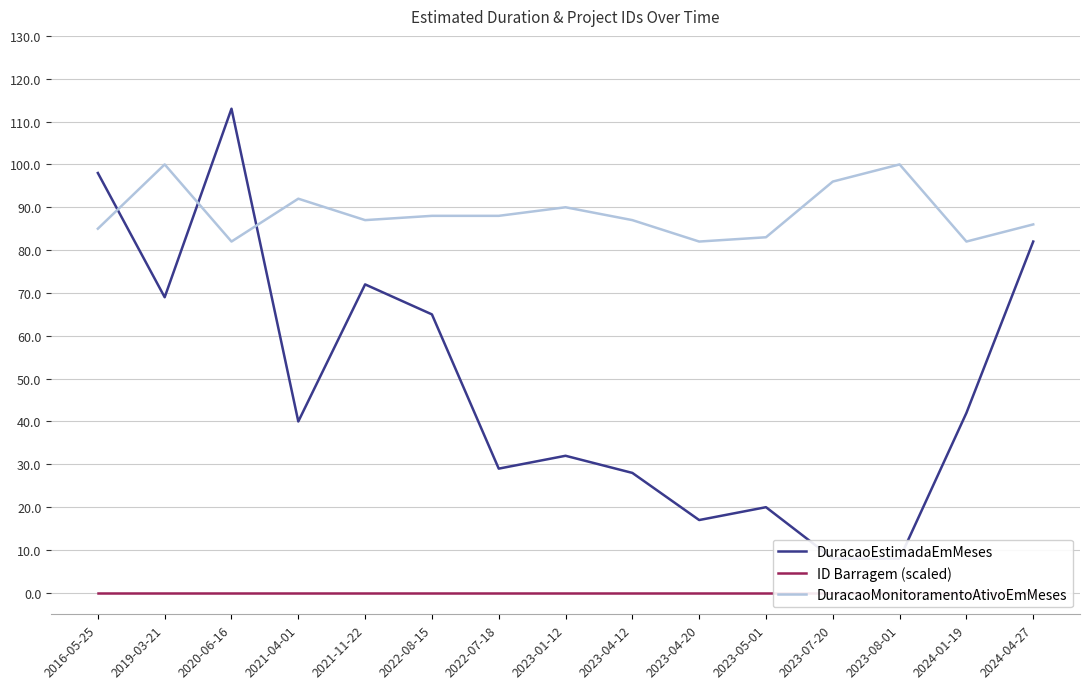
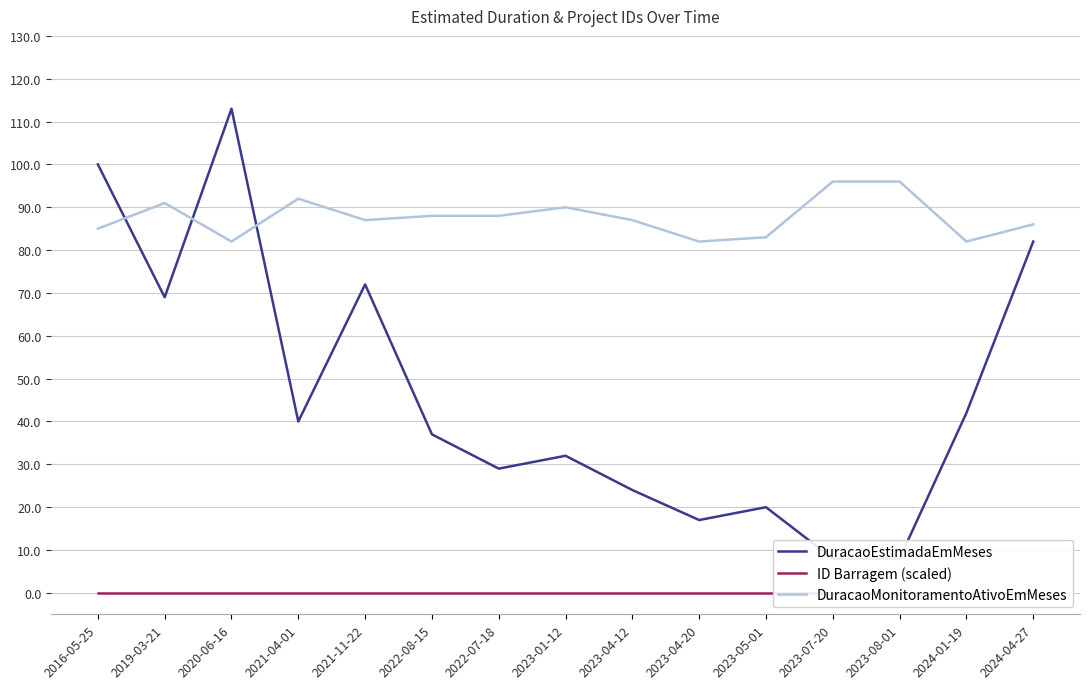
DuracaoEstimadaEmMeses, 2016-05-25: 98 -> 100
DuracaoMonitoramentoAtivoEmMeses, 2019-03-21: 100 -> 91
DuracaoEstimadaEmMeses, 2022-08-15: 65 -> 37
DuracaoEstimadaEmMeses, 2023-04-12: 28 -> 24
DuracaoMonitoramentoAtivoEmMeses, 2023-08-01: 100 -> 96
